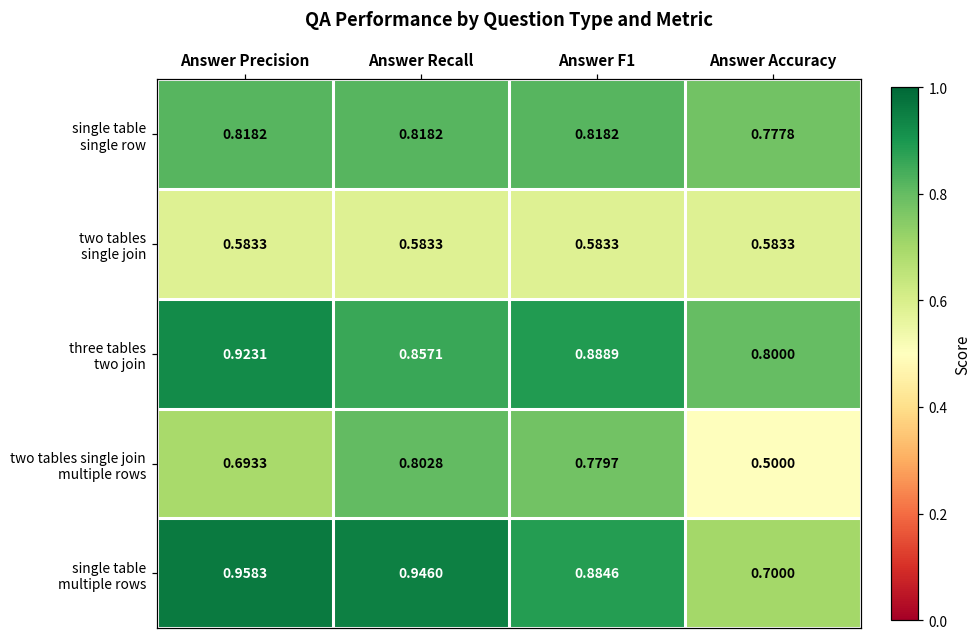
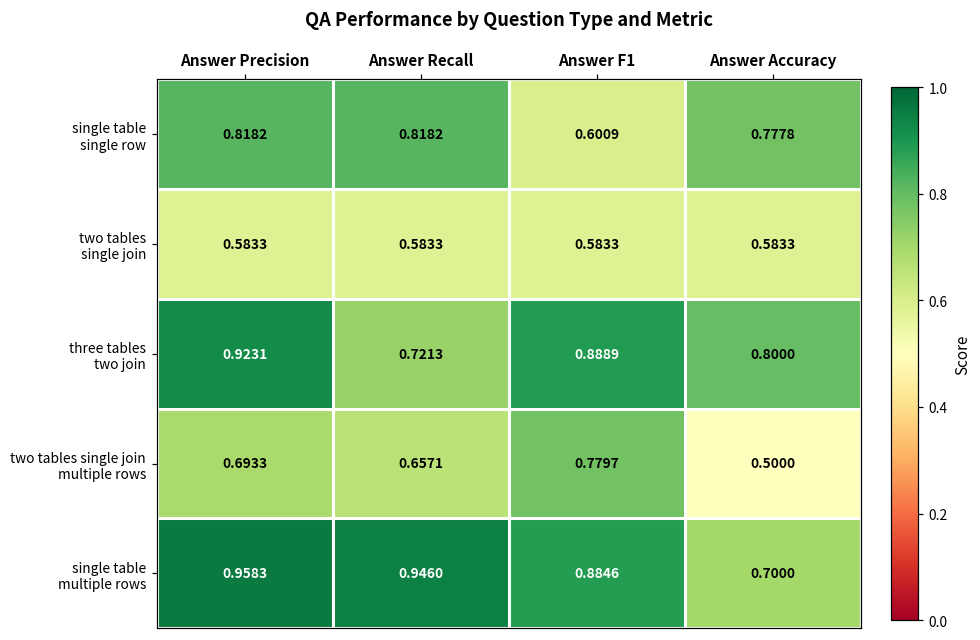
single table single row, Answer F1: 0.8182 -> 0.6009
three tables two join, Answer Recall: 0.8571 -> 0.7213
two tables single join multiple rows, Answer Recall: 0.8028 -> 0.6571
